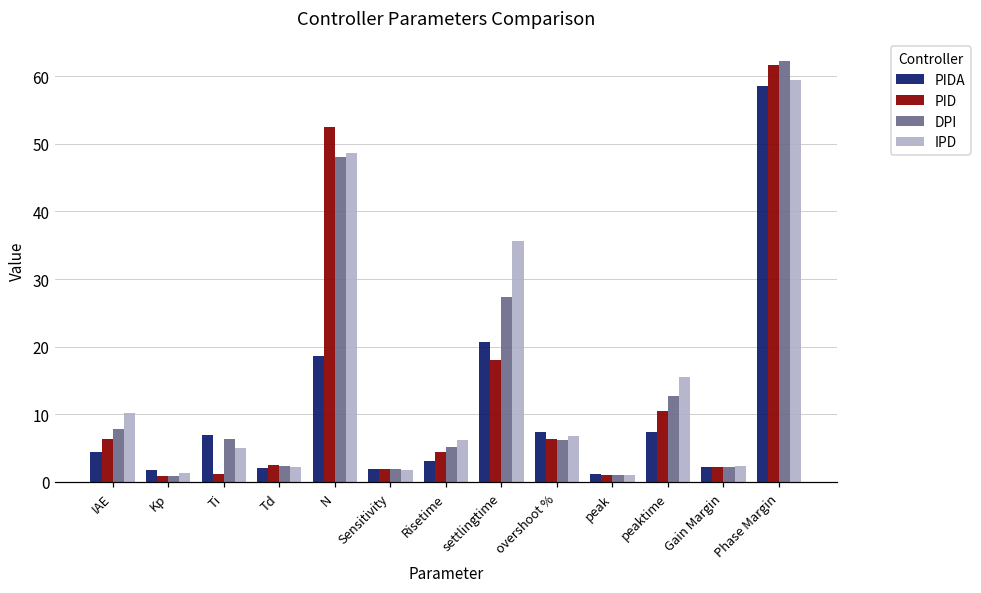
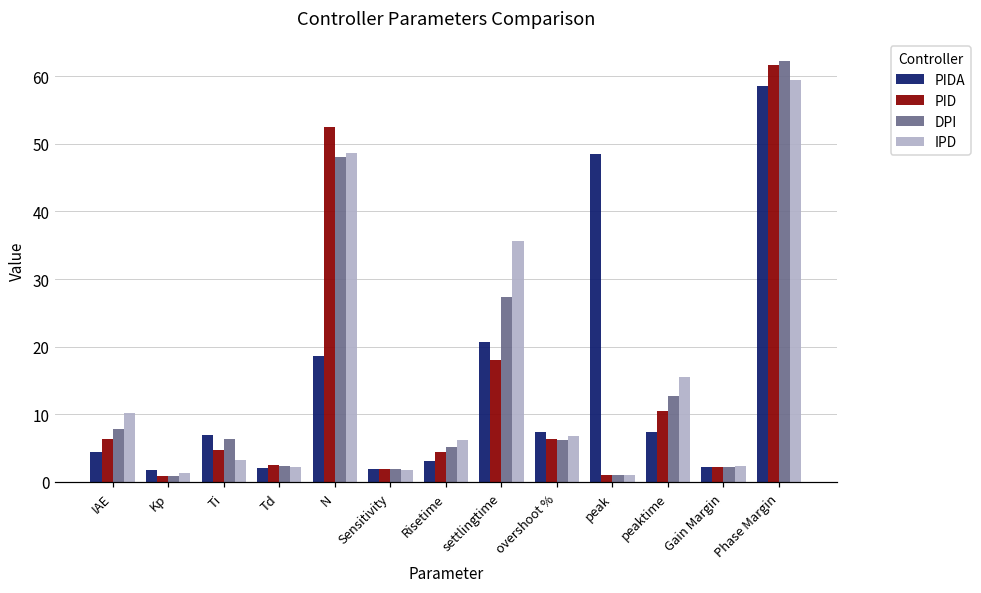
PID, Ti: 1 -> 5
IPD, Ti: 5 -> 3
PIDA, peak: 1 -> 48
